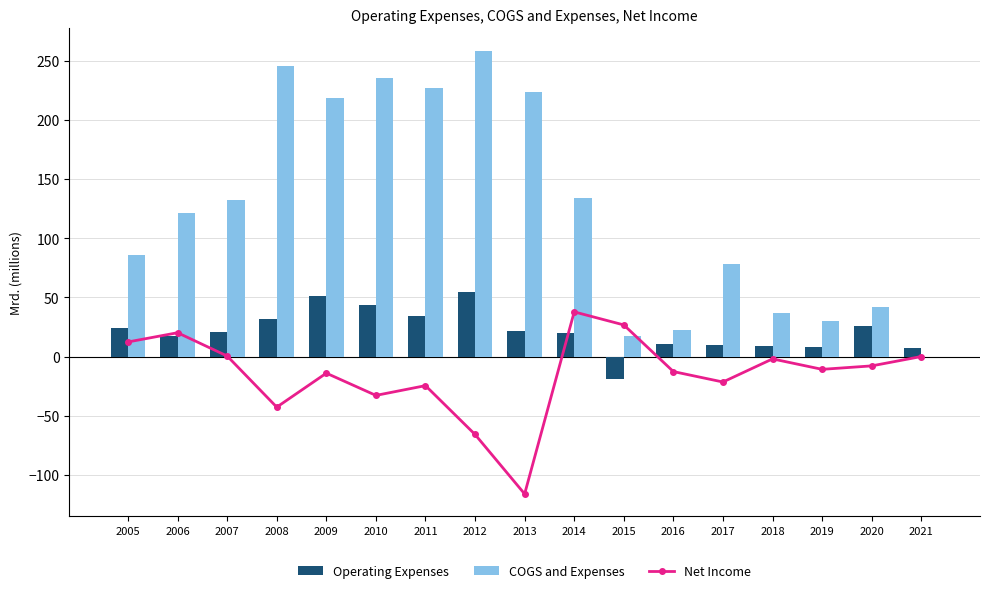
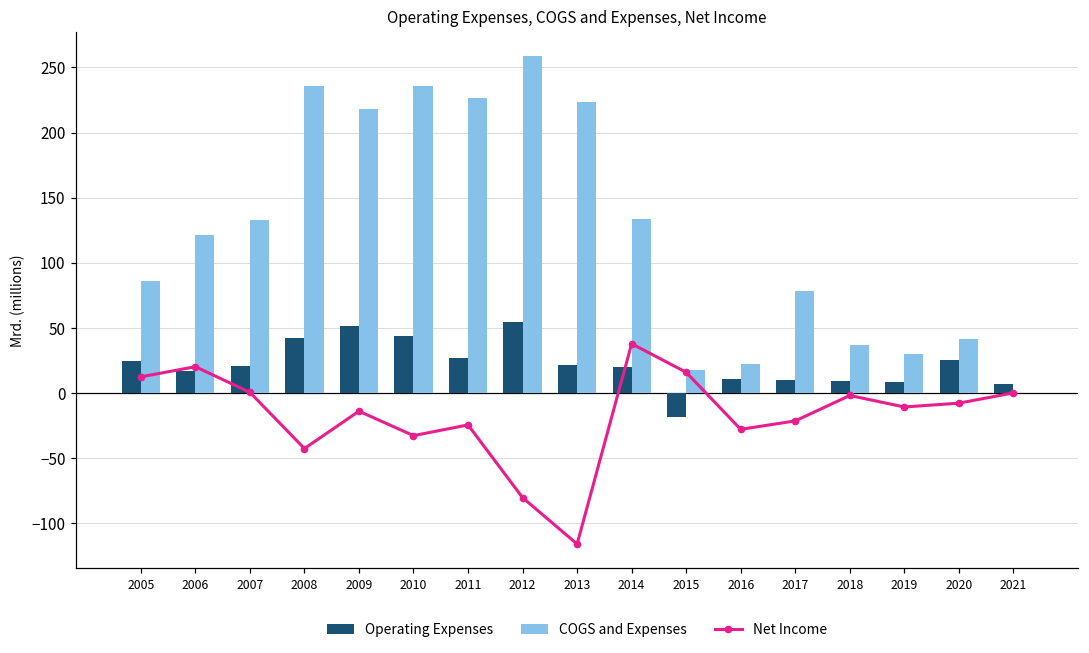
Operating Expenses, 2008: 31 -> 42
COGS and Expenses, 2008: 246 -> 236
Operating Expenses, 2011: 34 -> 27
Net Income, 2012: -66 -> -80
Net Income, 2015: 27 -> 16
Net Income, 2016: -13 -> -28
